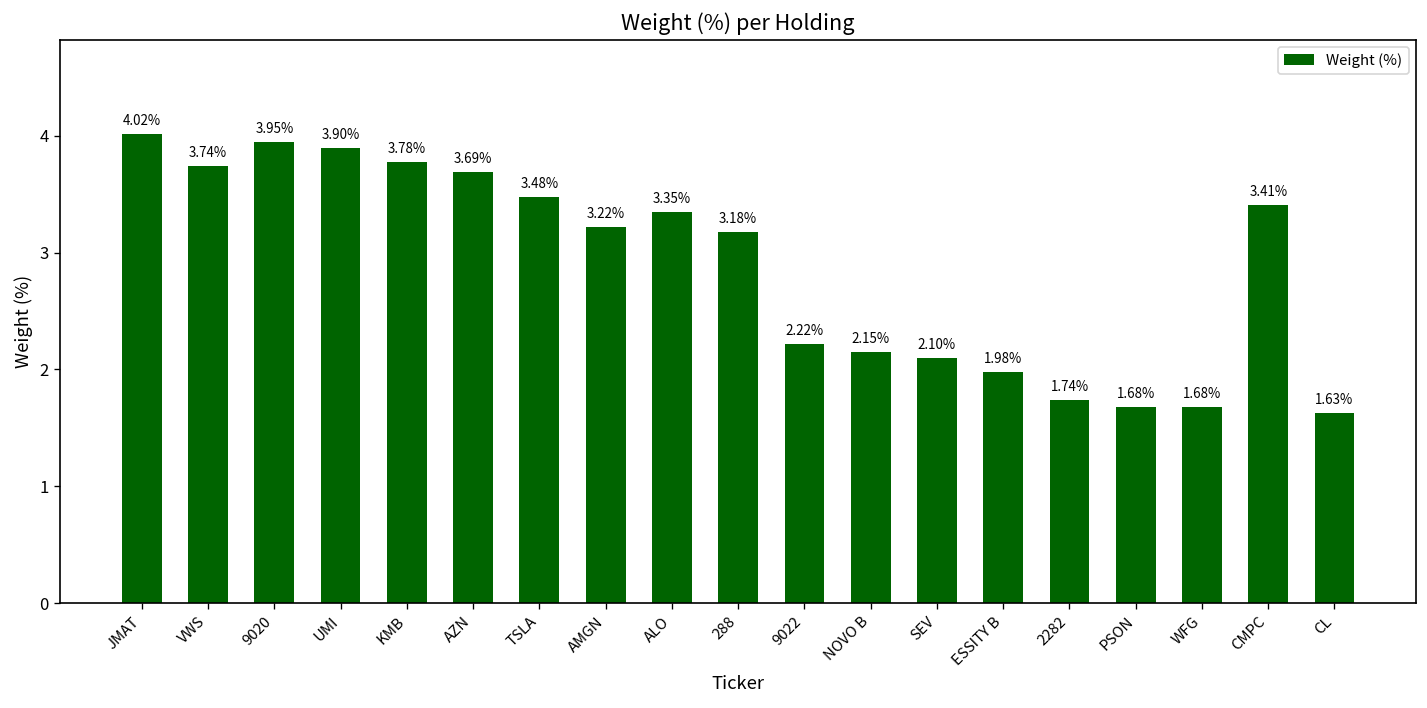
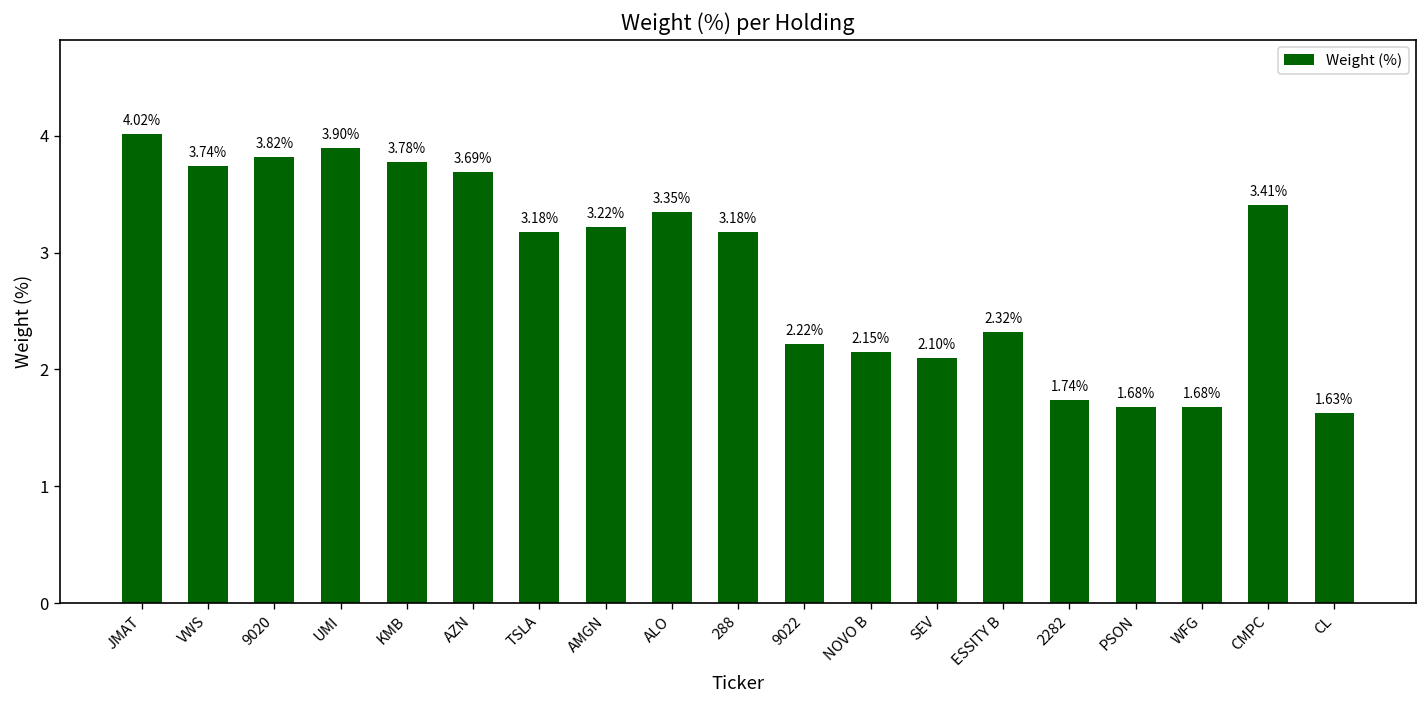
9020: 3.95% -> 3.82%
TSLA: 3.48% -> 3.18%
ESSITY B: 1.98% -> 2.32%
